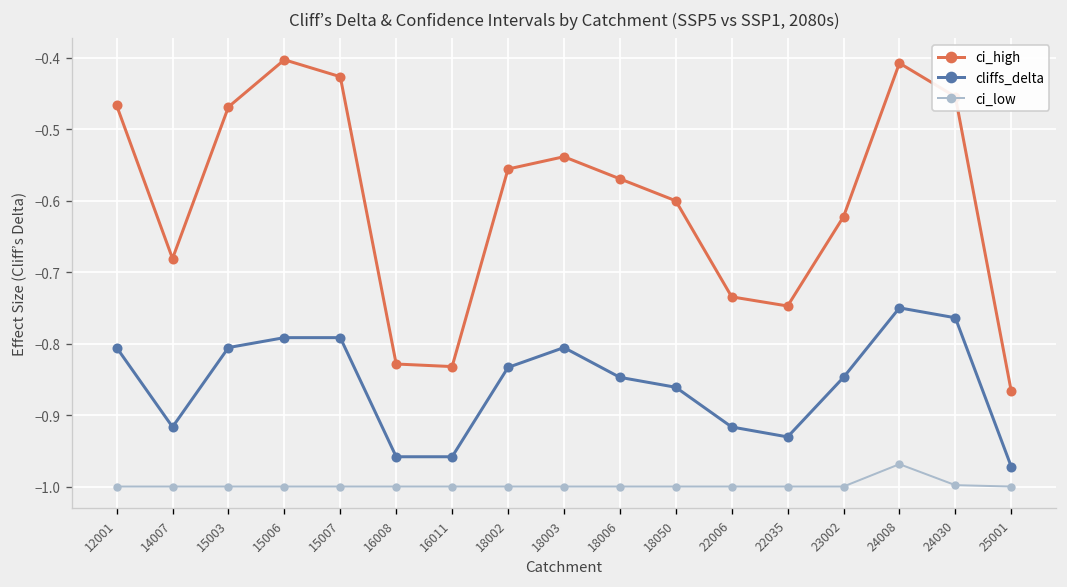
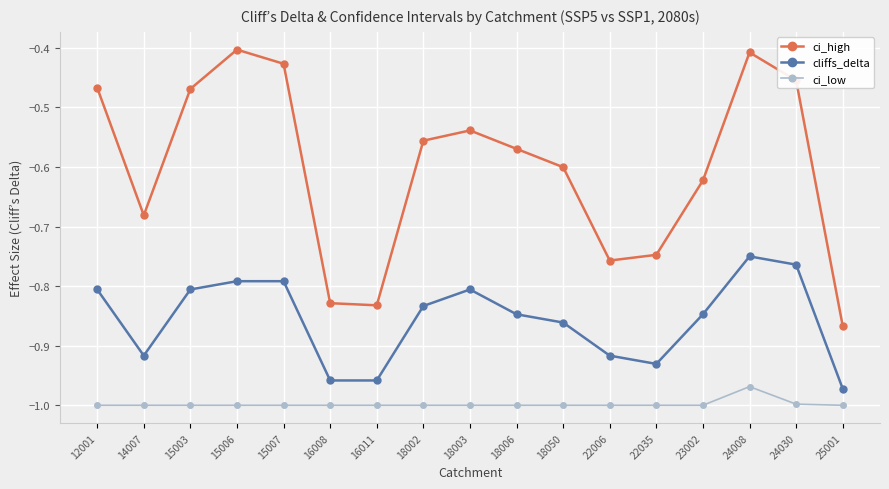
ci_high, 22006: -0.73 -> -0.76
